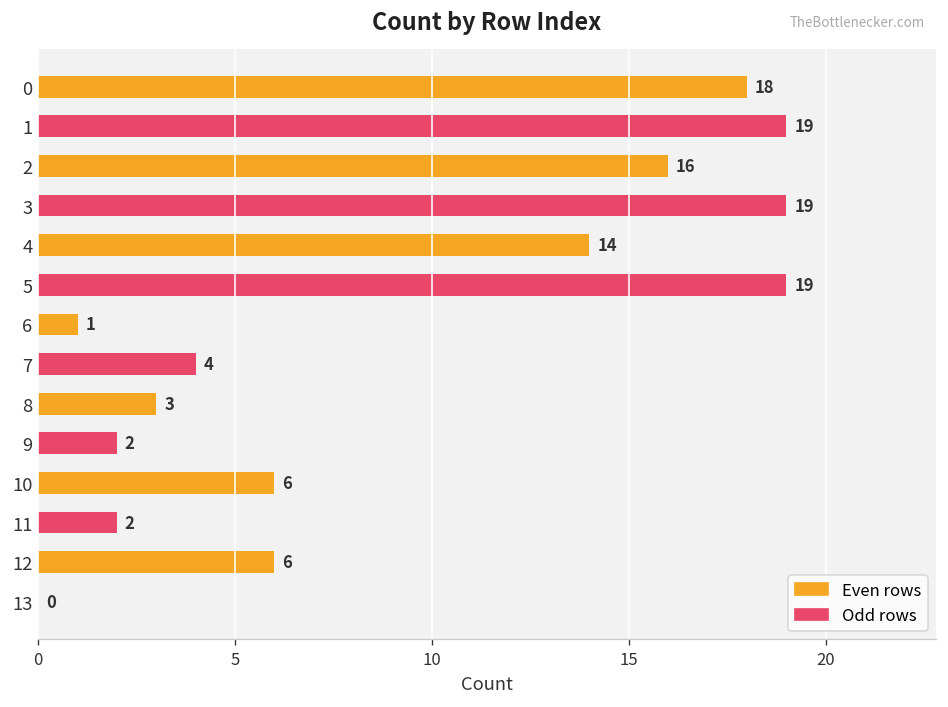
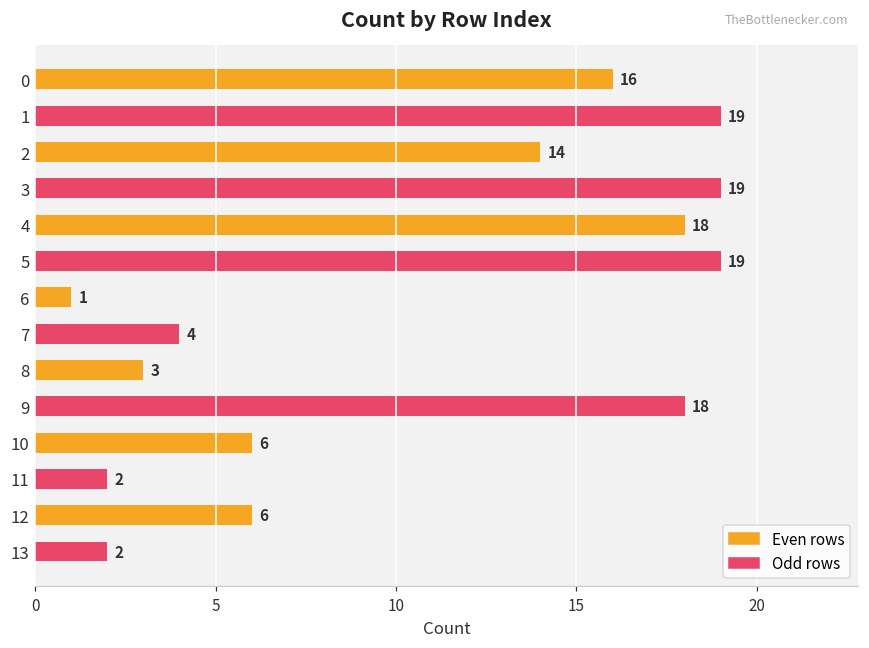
0: 18 -> 16
2: 16 -> 14
4: 14 -> 18
9: 2 -> 18
13: 0 -> 2
